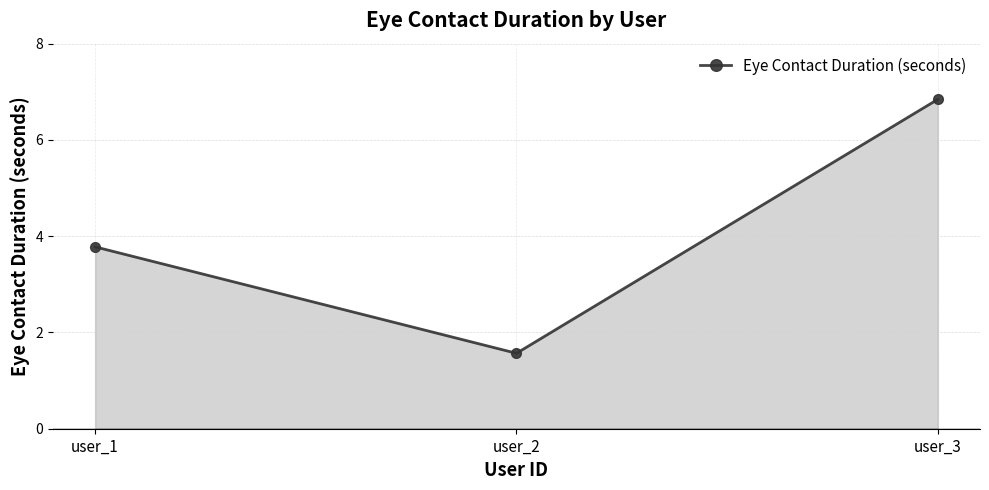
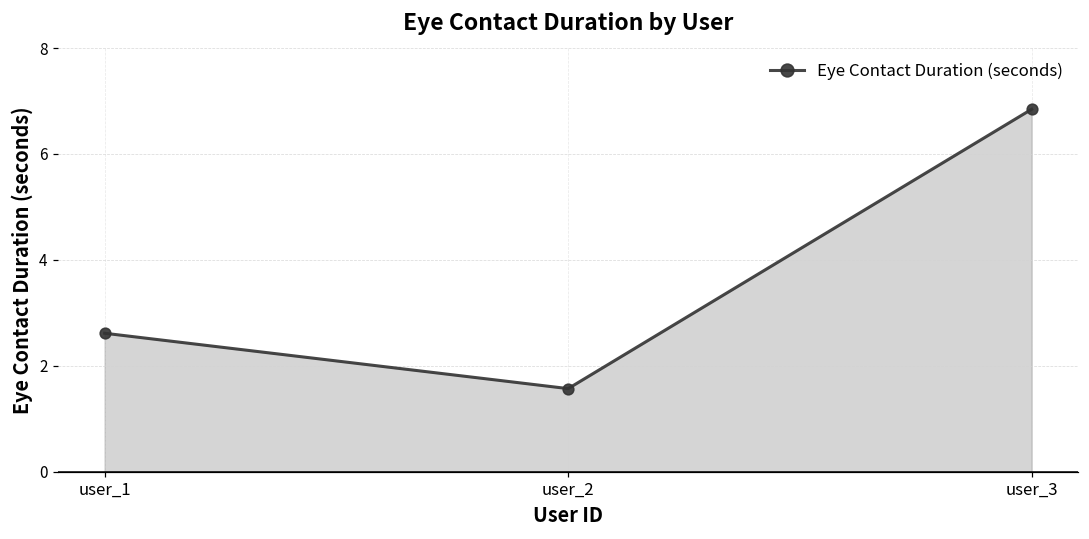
user_1: 3.8 -> 2.6
